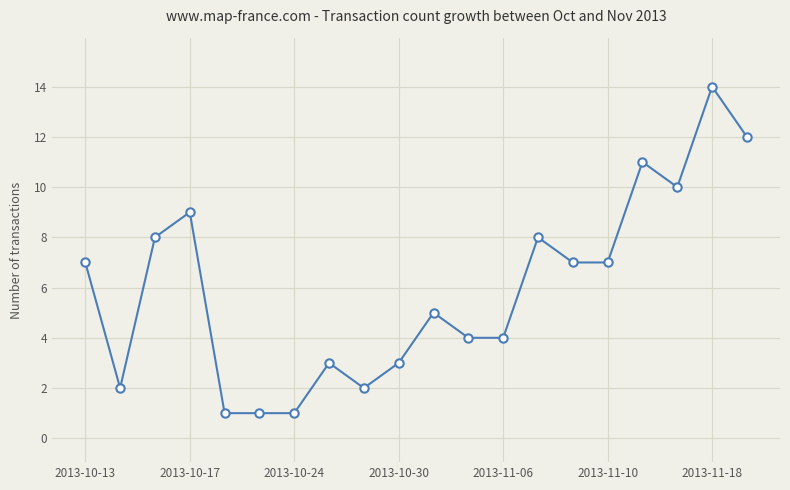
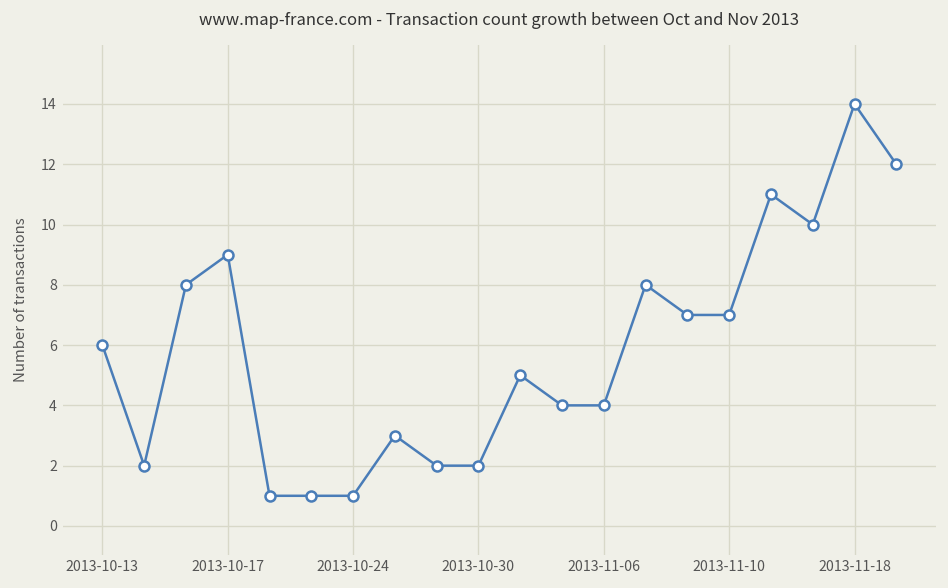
2013-10-13: 7 -> 6
2013-10-30: 3 -> 2
